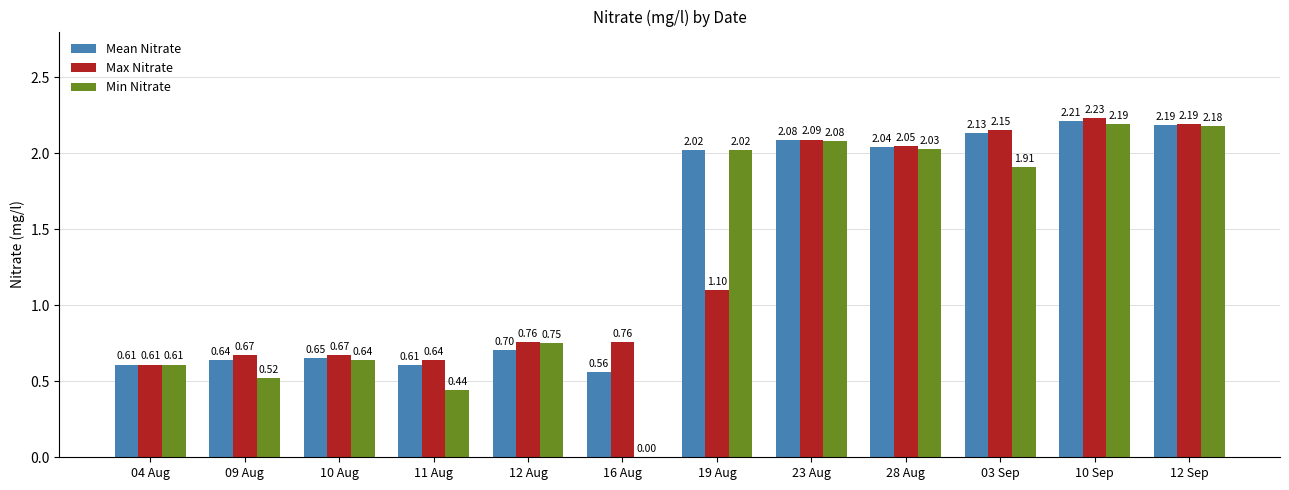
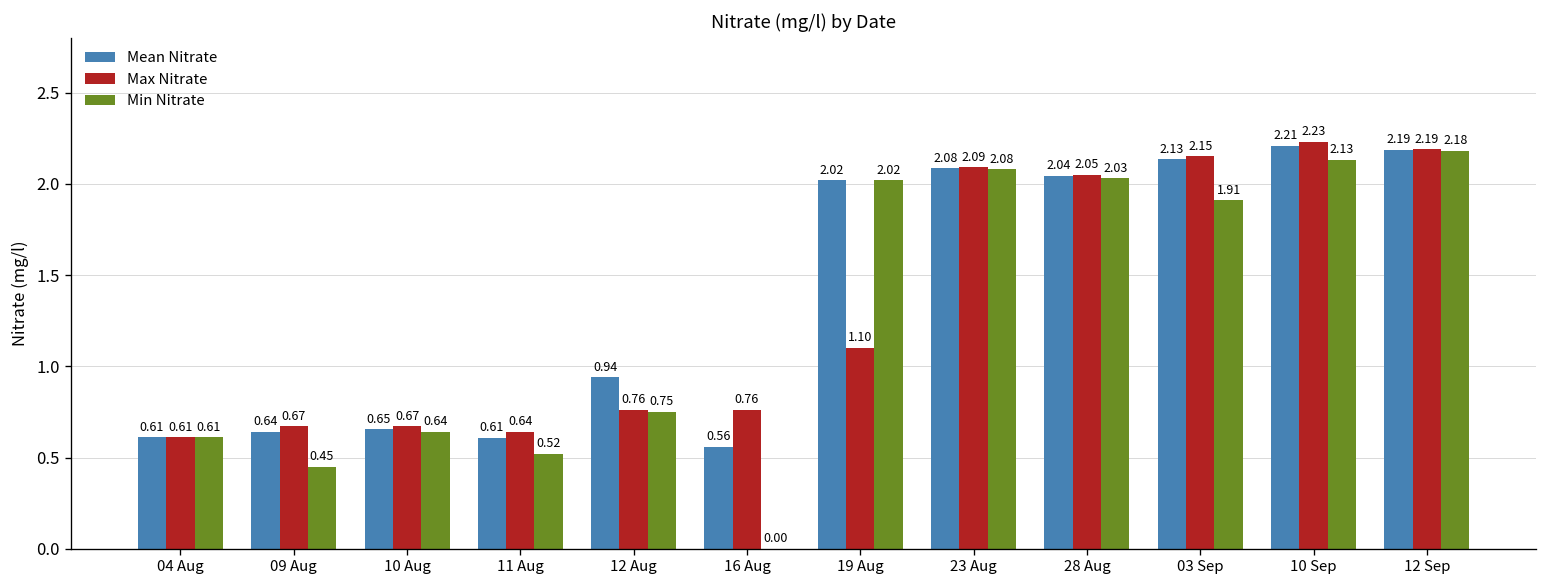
Min Nitrate, 09 Aug: 0.52 -> 0.45
Min Nitrate, 11 Aug: 0.44 -> 0.52
Mean Nitrate, 12 Aug: 0.70 -> 0.94
Min Nitrate, 10 Sep: 2.19 -> 2.13
